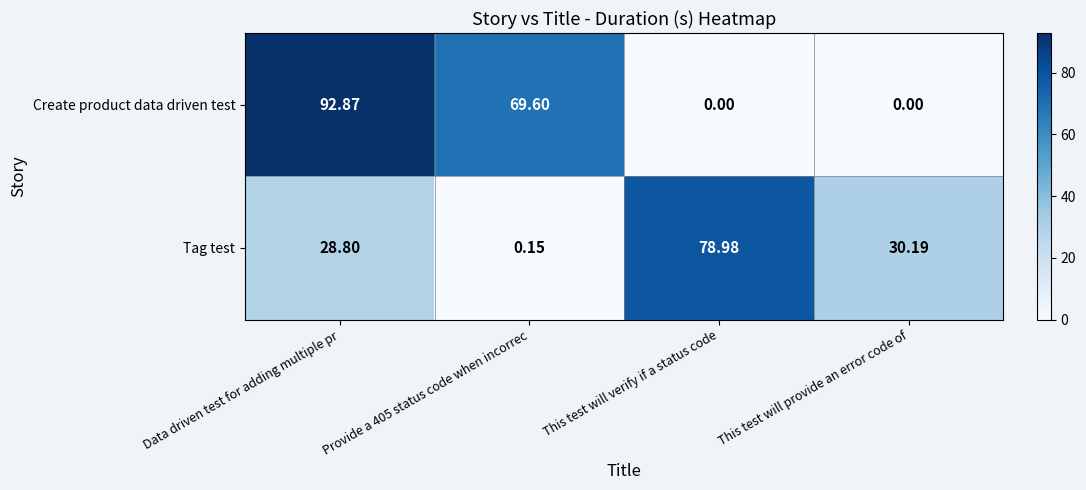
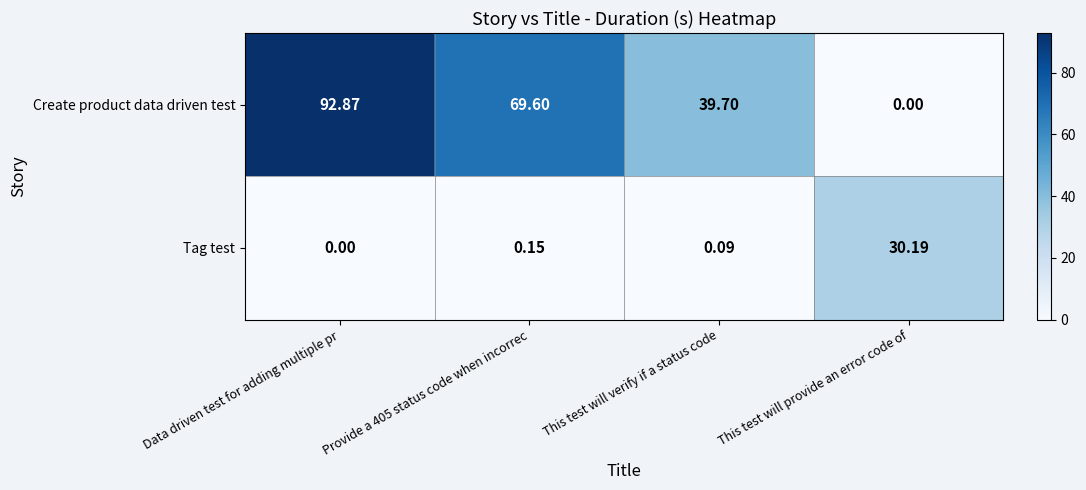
Create product data driven test, This test will verify if a status code: 0.00 -> 39.70
Tag test, Data driven test for adding multiple pr: 28.80 -> 0.00
Tag test, This test will verify if a status code: 78.98 -> 0.09
